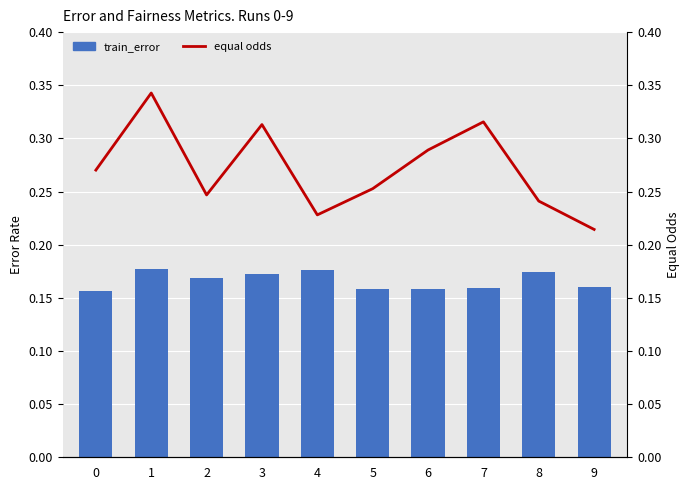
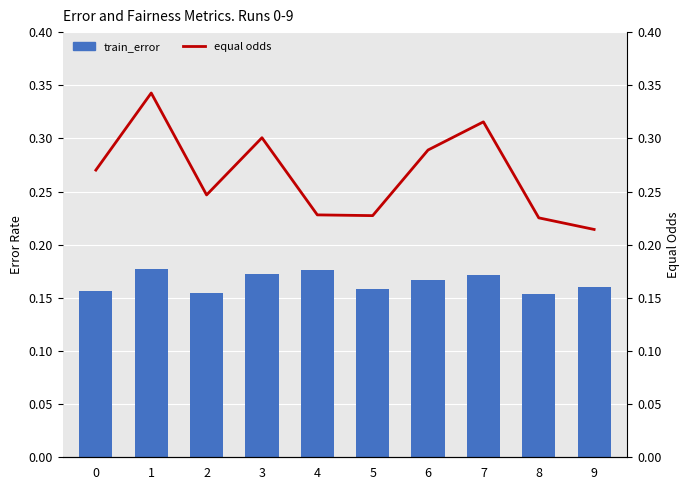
train_error, 2: 0.169 -> 0.154
train_error, 6: 0.159 -> 0.167
train_error, 7: 0.159 -> 0.171
train_error, 8: 0.175 -> 0.154
equal odds, 3: 0.313 -> 0.301
equal odds, 5: 0.253 -> 0.227
equal odds, 8: 0.241 -> 0.225
